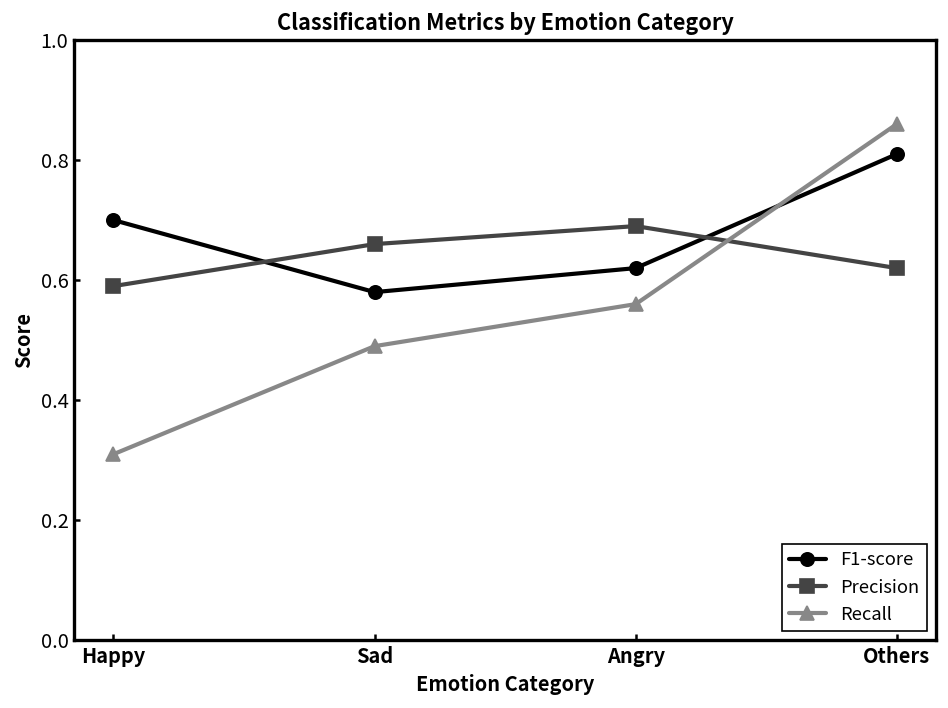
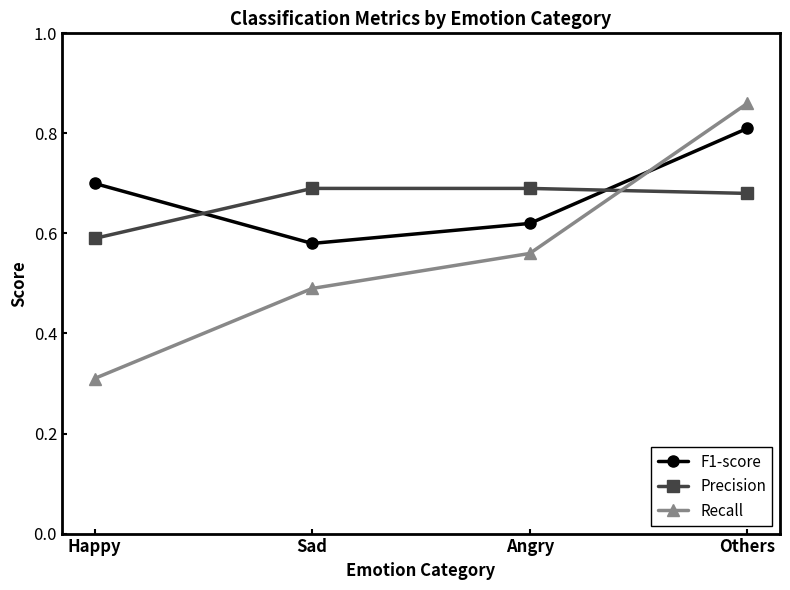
Precision, Sad: 0.66 -> 0.69
Precision, Others: 0.62 -> 0.68
